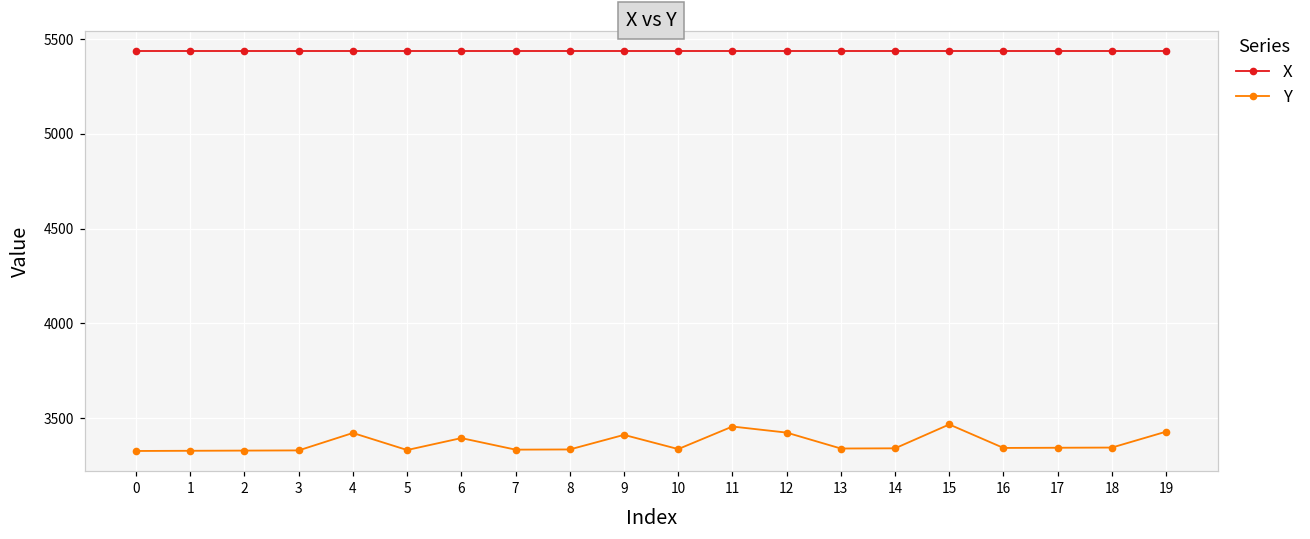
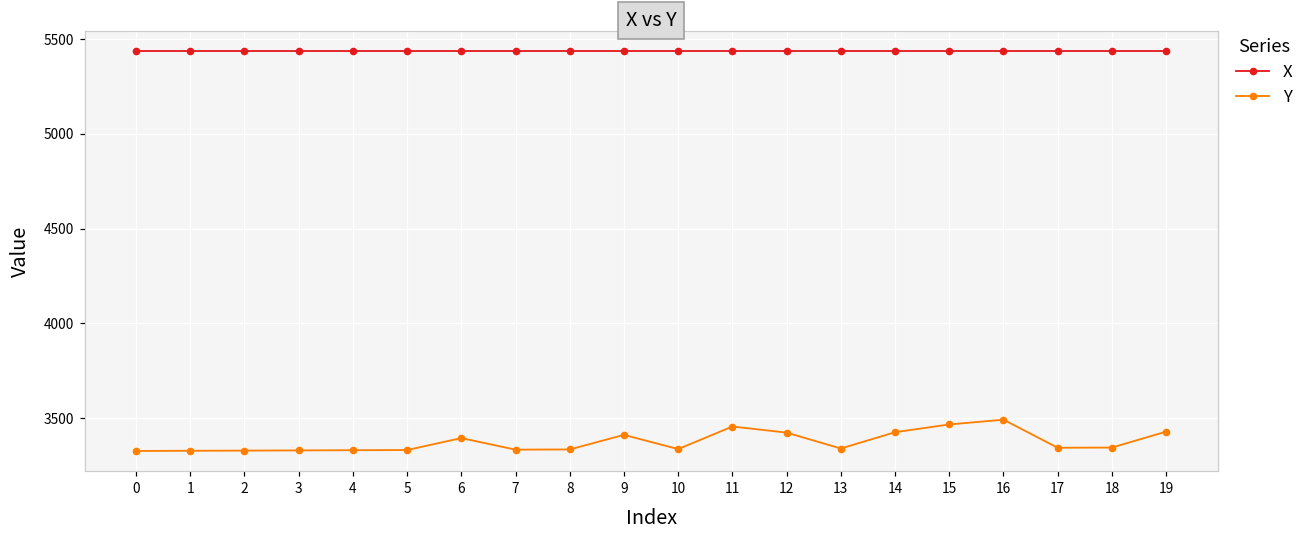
Y, 4: 3420 -> 3330
Y, 14: 3340 -> 3430
Y, 16: 3340 -> 3490
